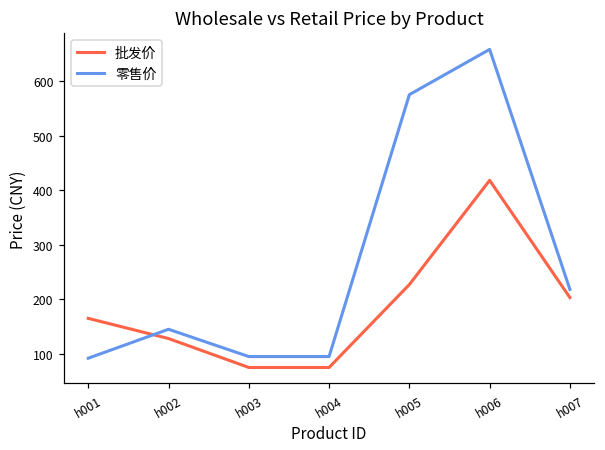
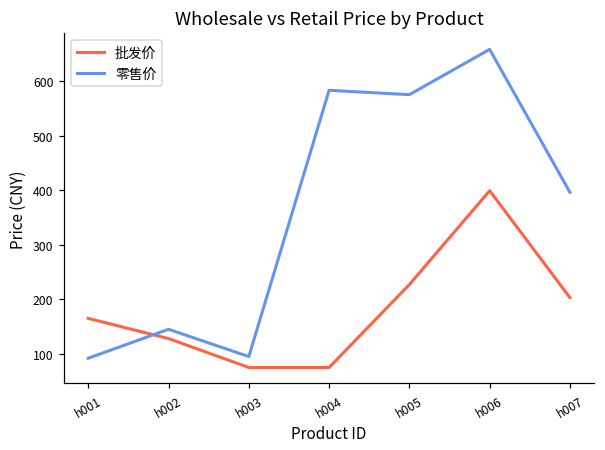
零售价, h004: 100 -> 580
批发价, h006: 420 -> 400
零售价, h007: 220 -> 400
